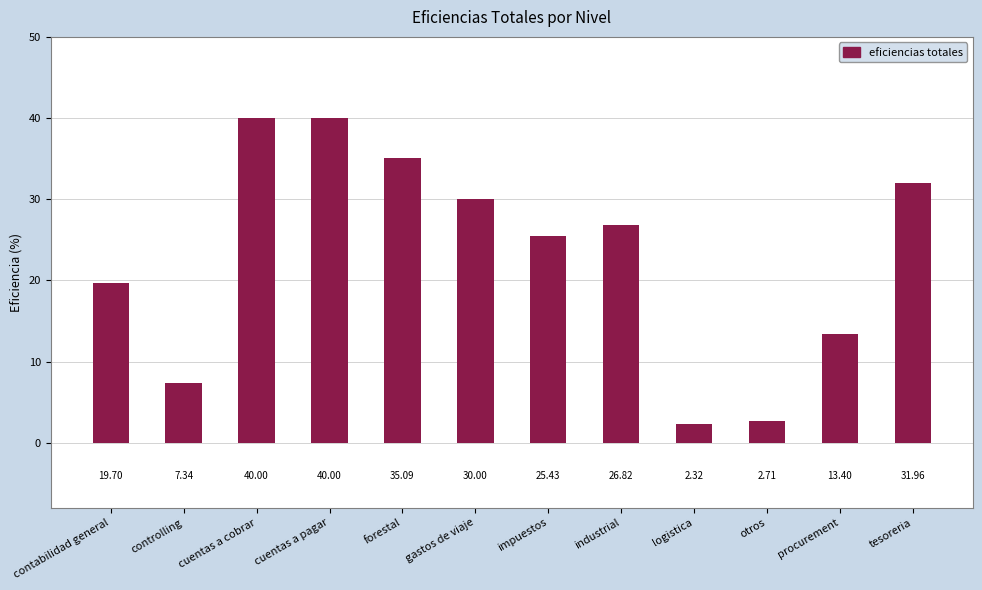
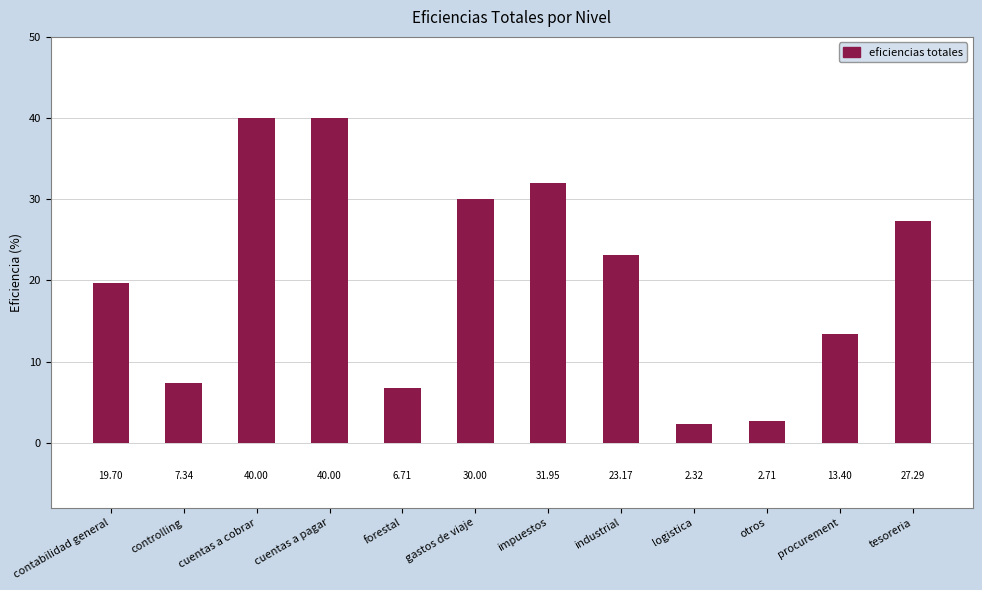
forestal: 35.09 -> 6.71
impuestos: 25.43 -> 31.95
industrial: 26.82 -> 23.17
tesoreria: 31.96 -> 27.29
